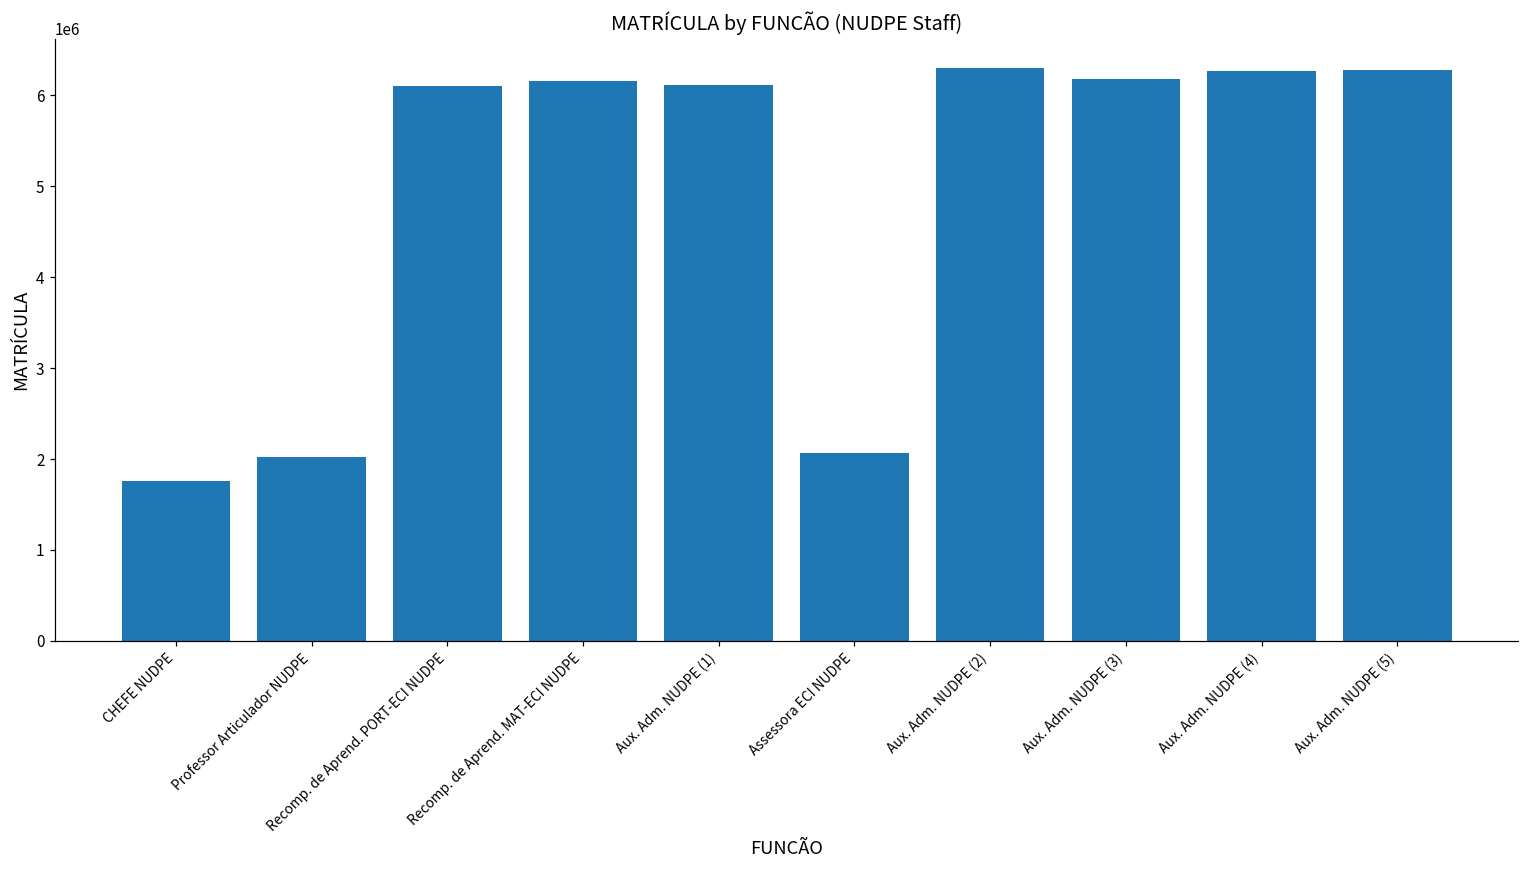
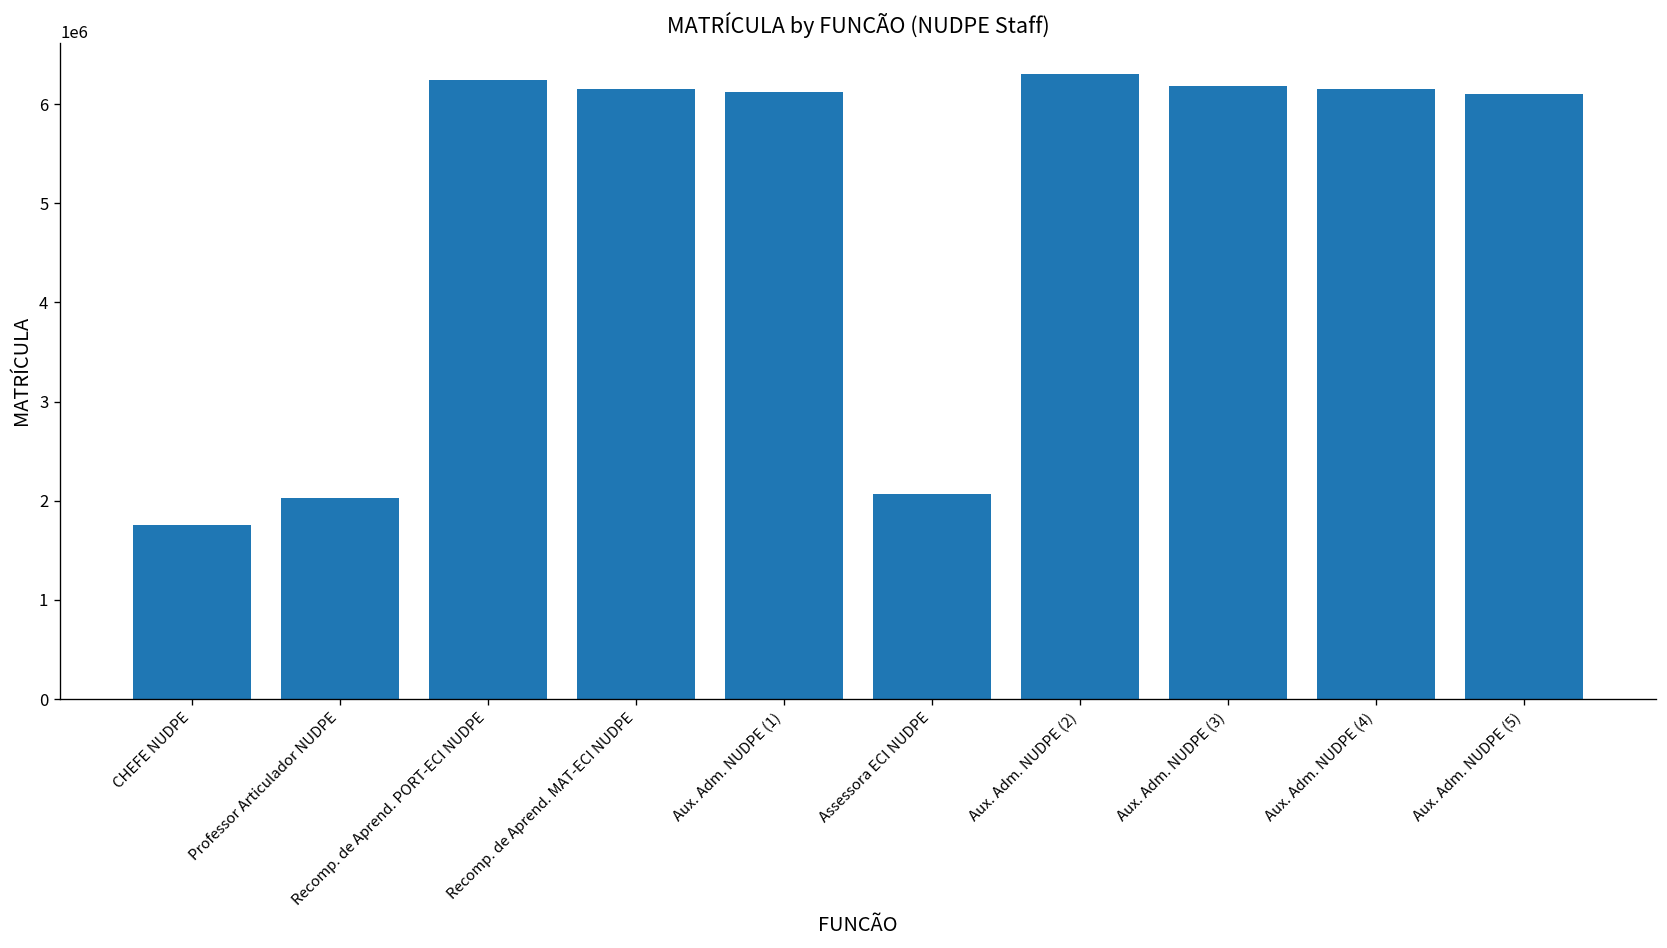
Recomp. de Aprend. PORT-ECI NUDPE: 6100000 -> 6200000
Aux. Adm. NUDPE (4): 6300000 -> 6200000
Aux. Adm. NUDPE (5): 6300000 -> 6100000
